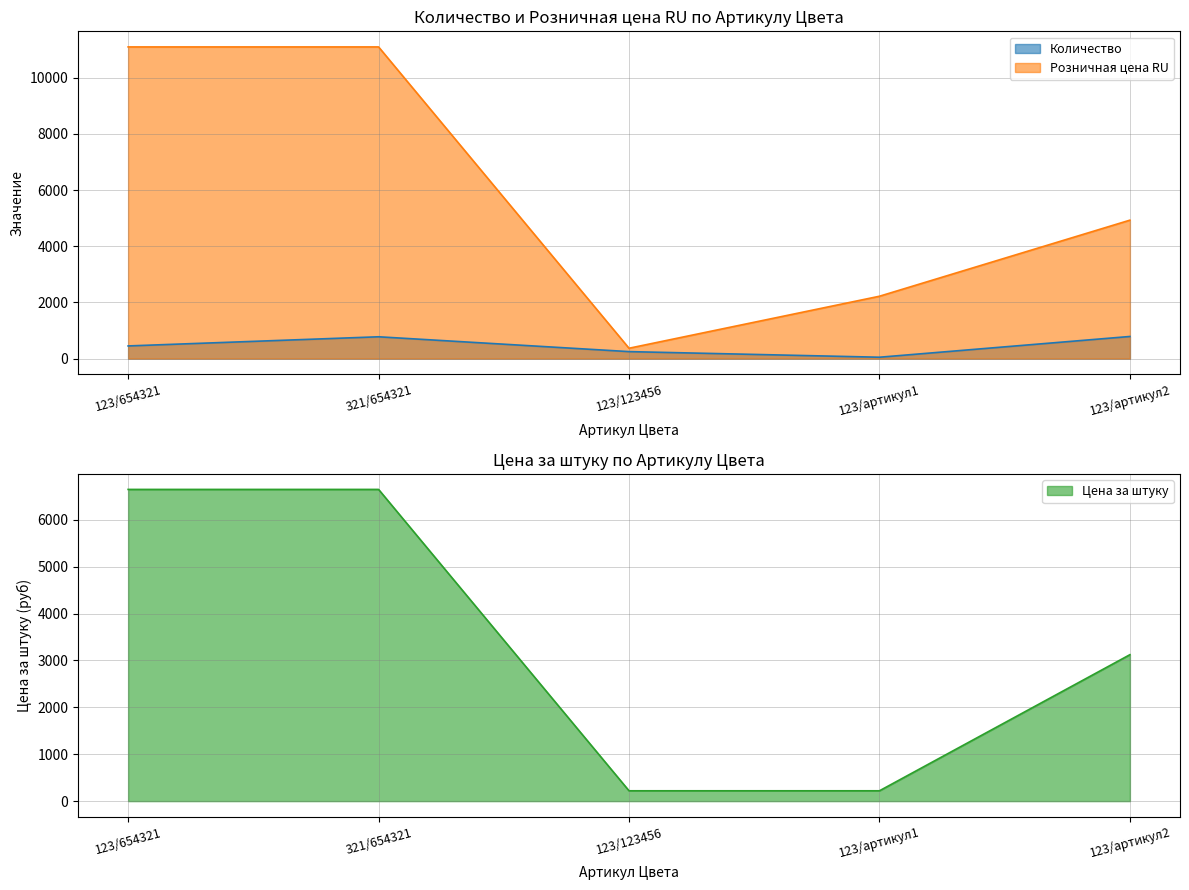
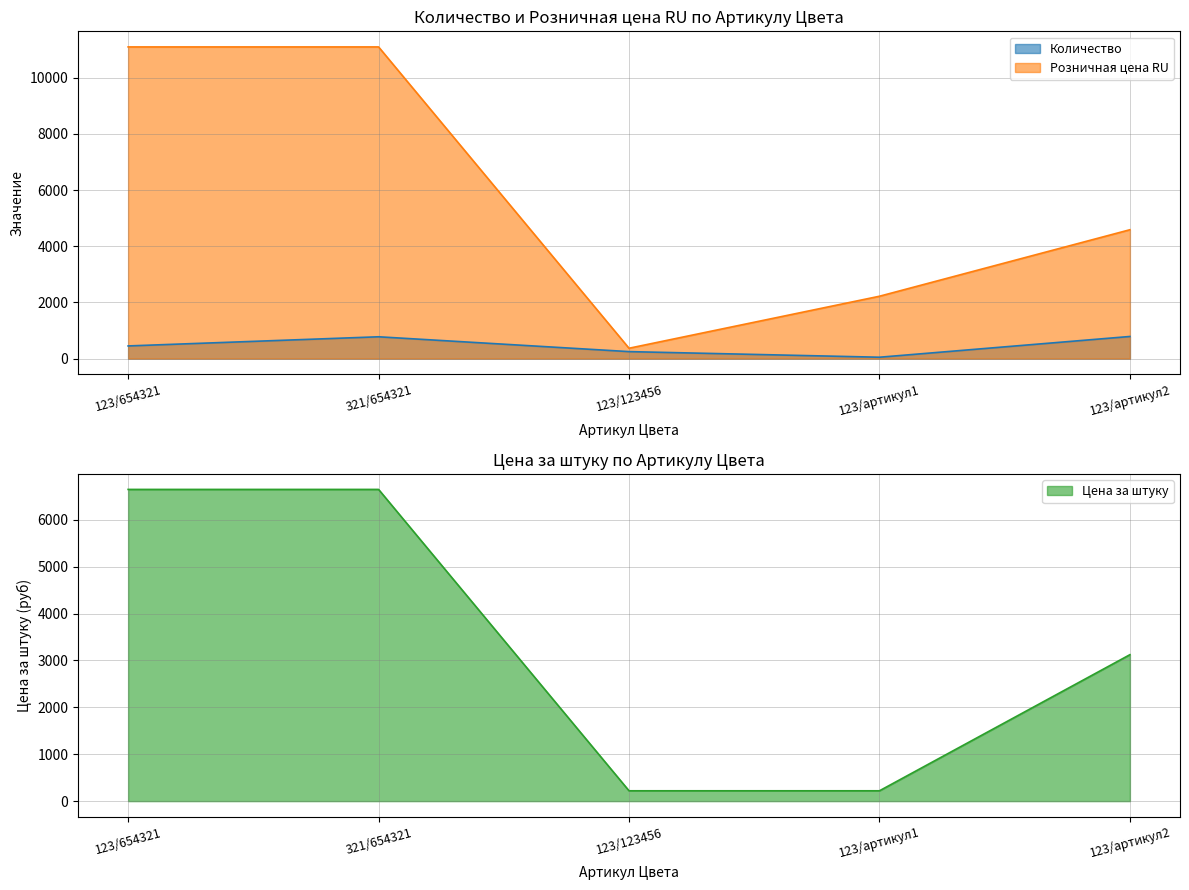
Количество и Розничная цена RU по Артикулу Цвета, Розничная цена RU, 123/артикул2: 4900 -> 4600
